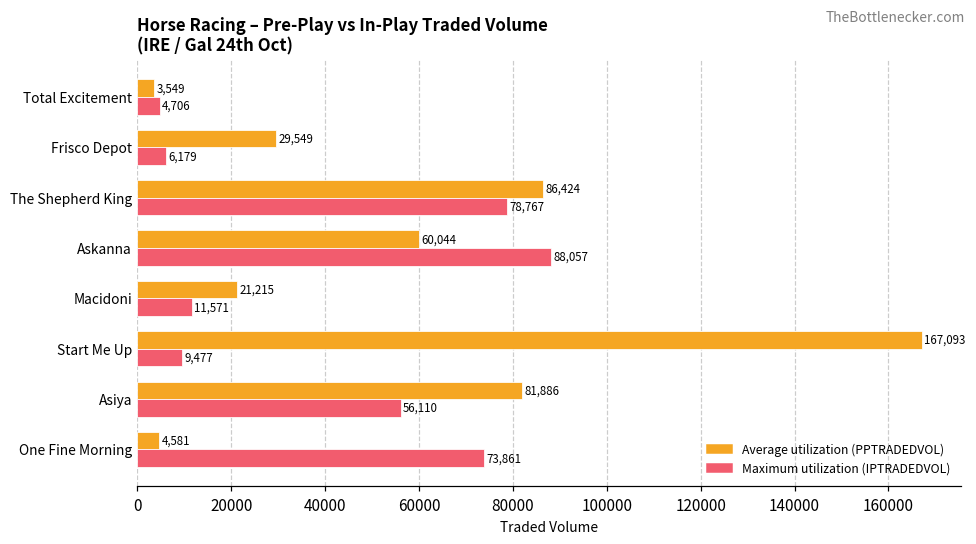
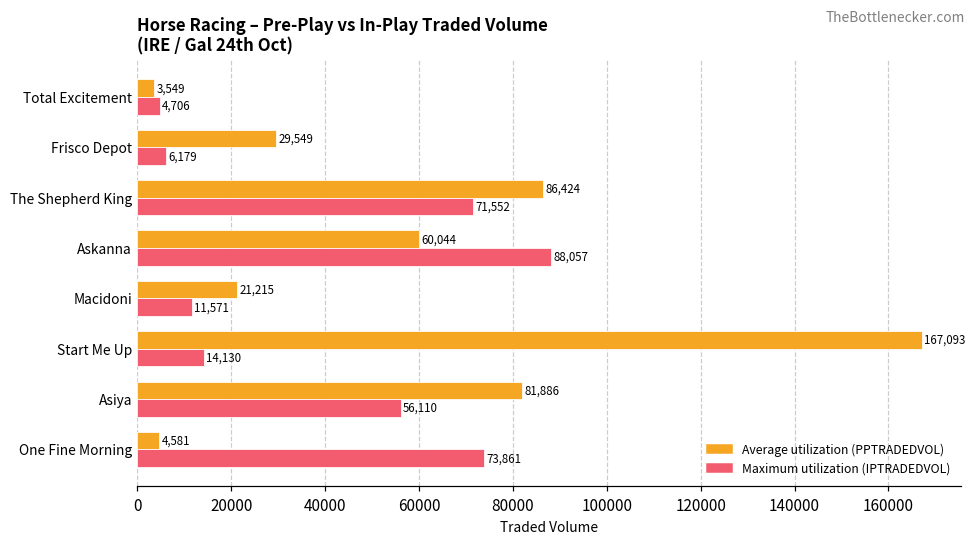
Maximum utilization (IPTRADEDVOL), The Shepherd King: 78,767 -> 71,552
Maximum utilization (IPTRADEDVOL), Start Me Up: 9,477 -> 14,130
